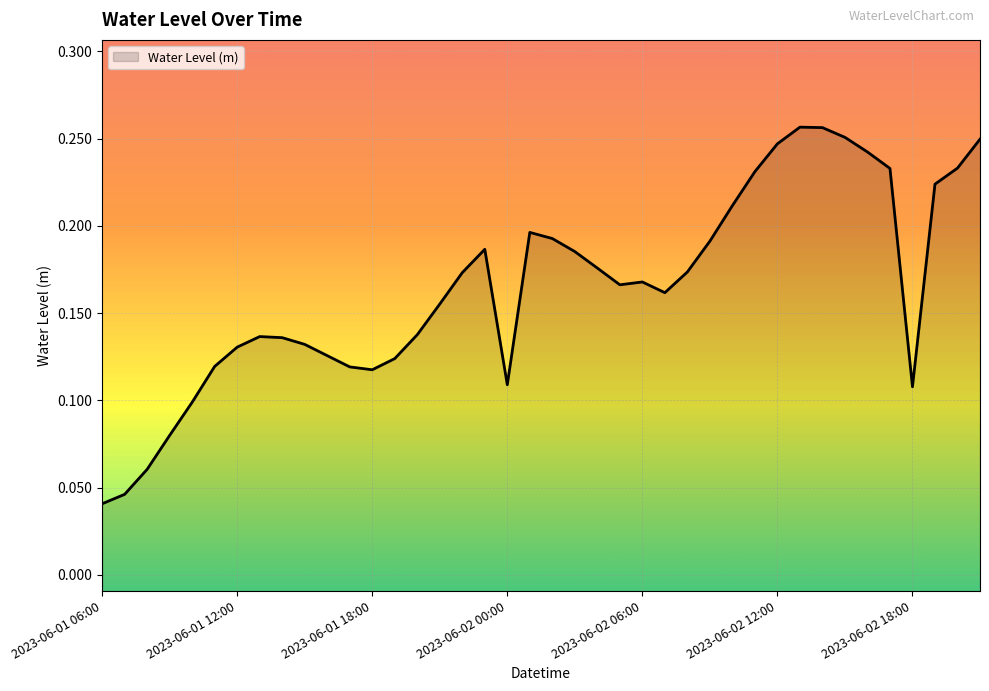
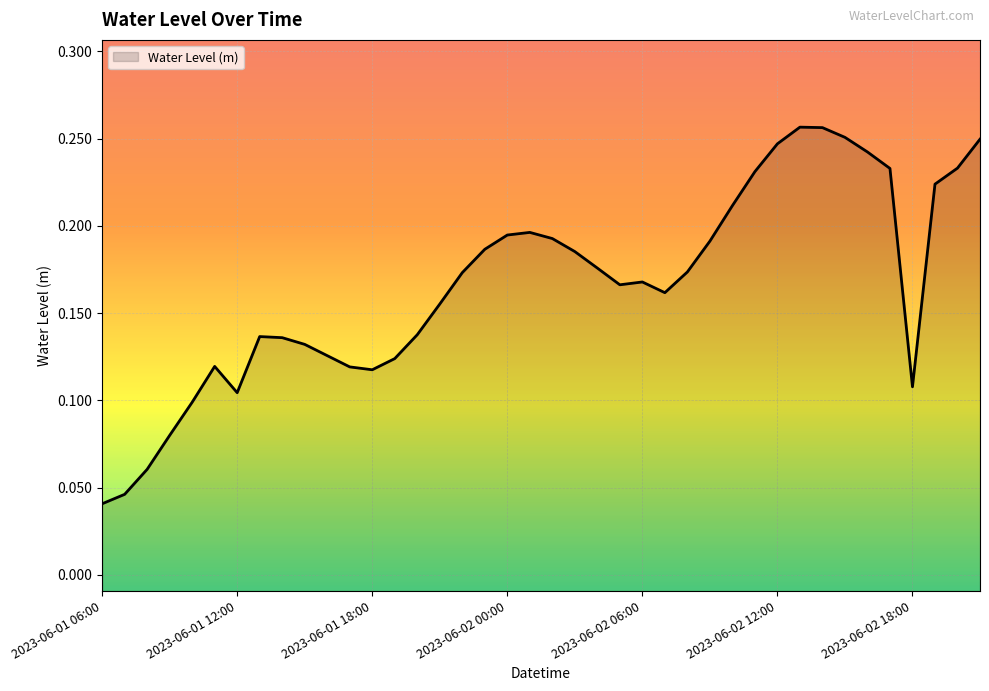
2023-06-01 12:00: 0.130 -> 0.104
2023-06-02 00:00: 0.109 -> 0.195
